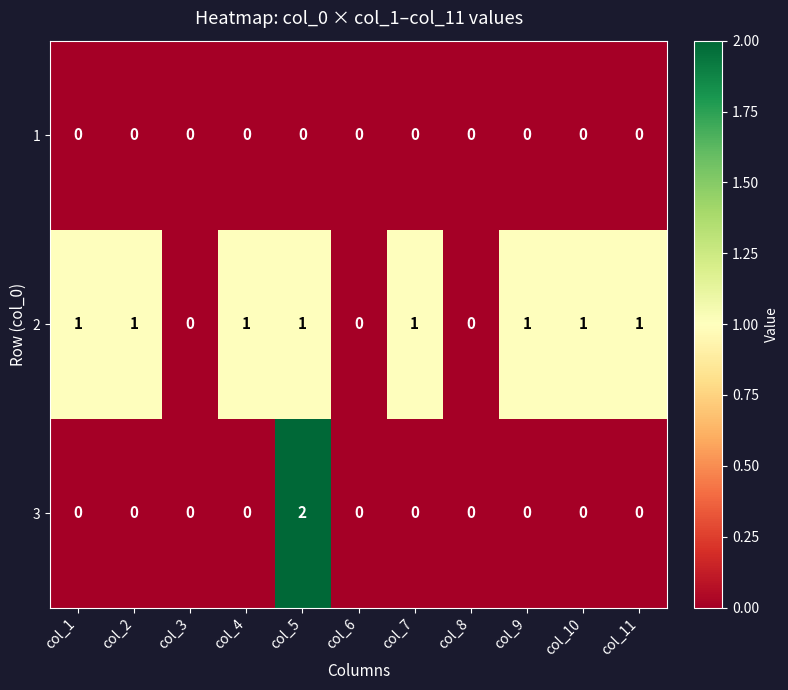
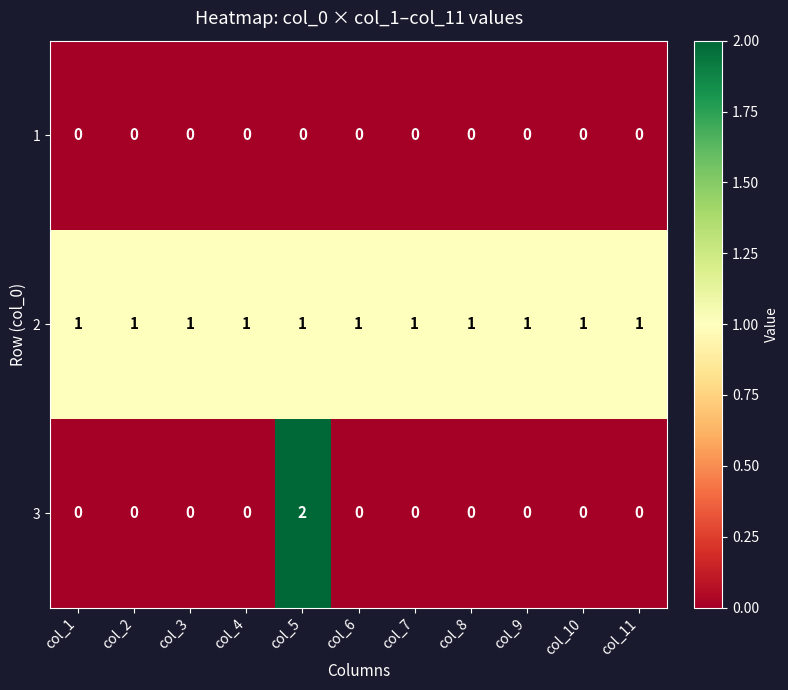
2, col_3: 0 -> 1
2, col_6: 0 -> 1
2, col_8: 0 -> 1
